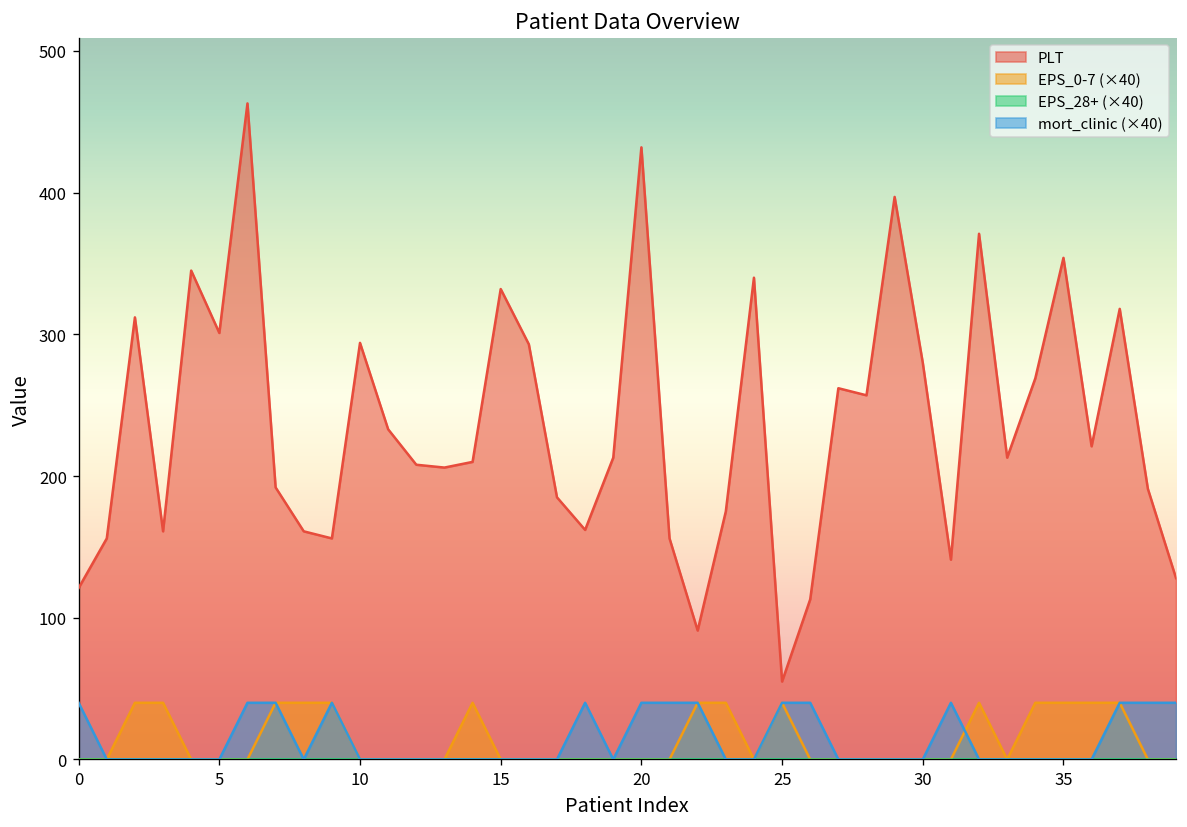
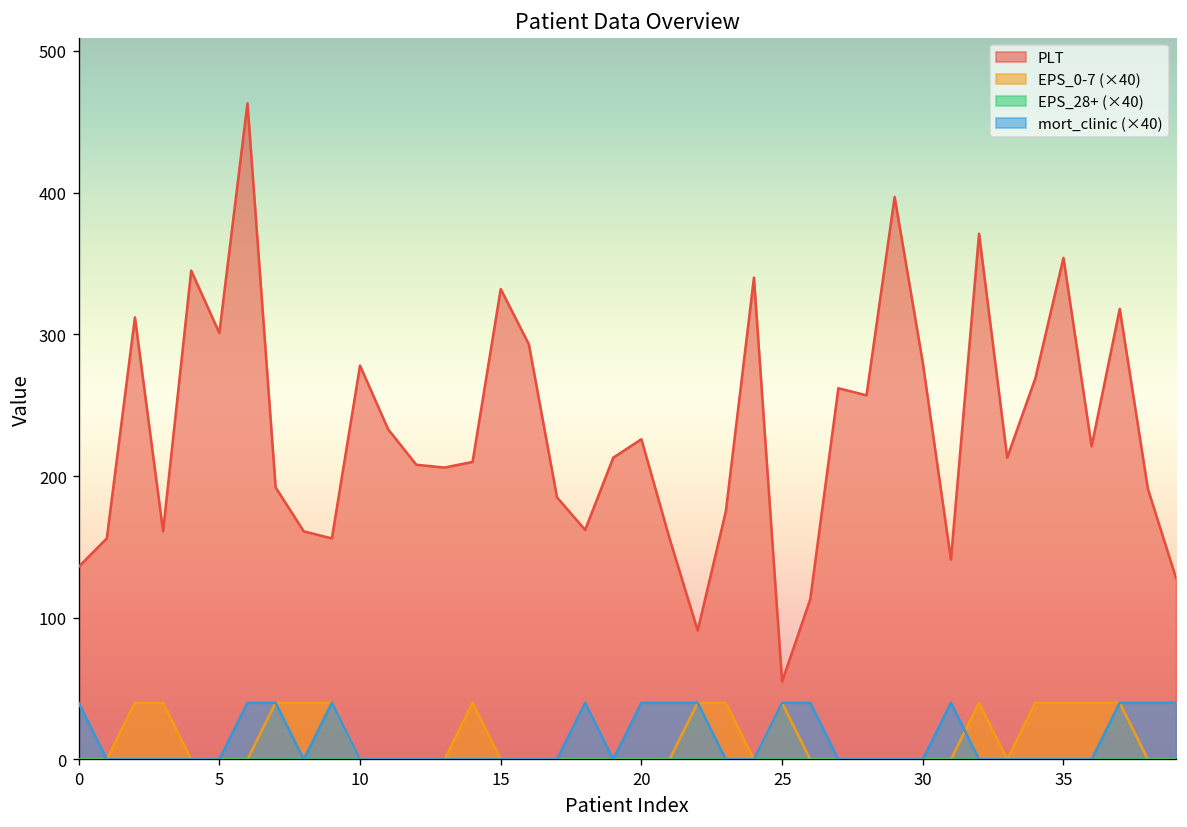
PLT, 0: 121 -> 136
PLT, 10: 294 -> 278
PLT, 20: 432 -> 226
